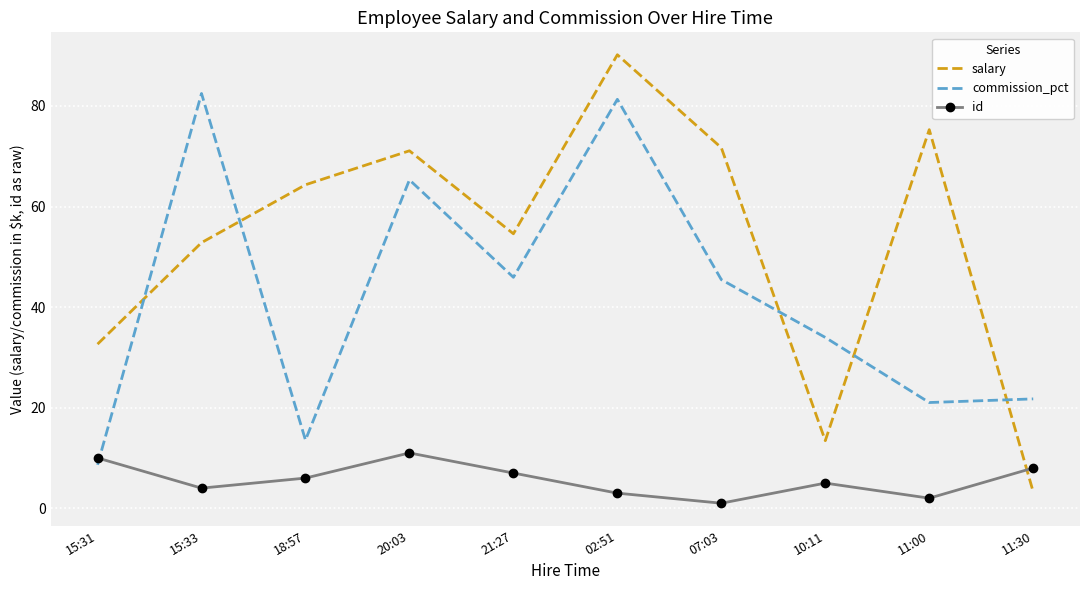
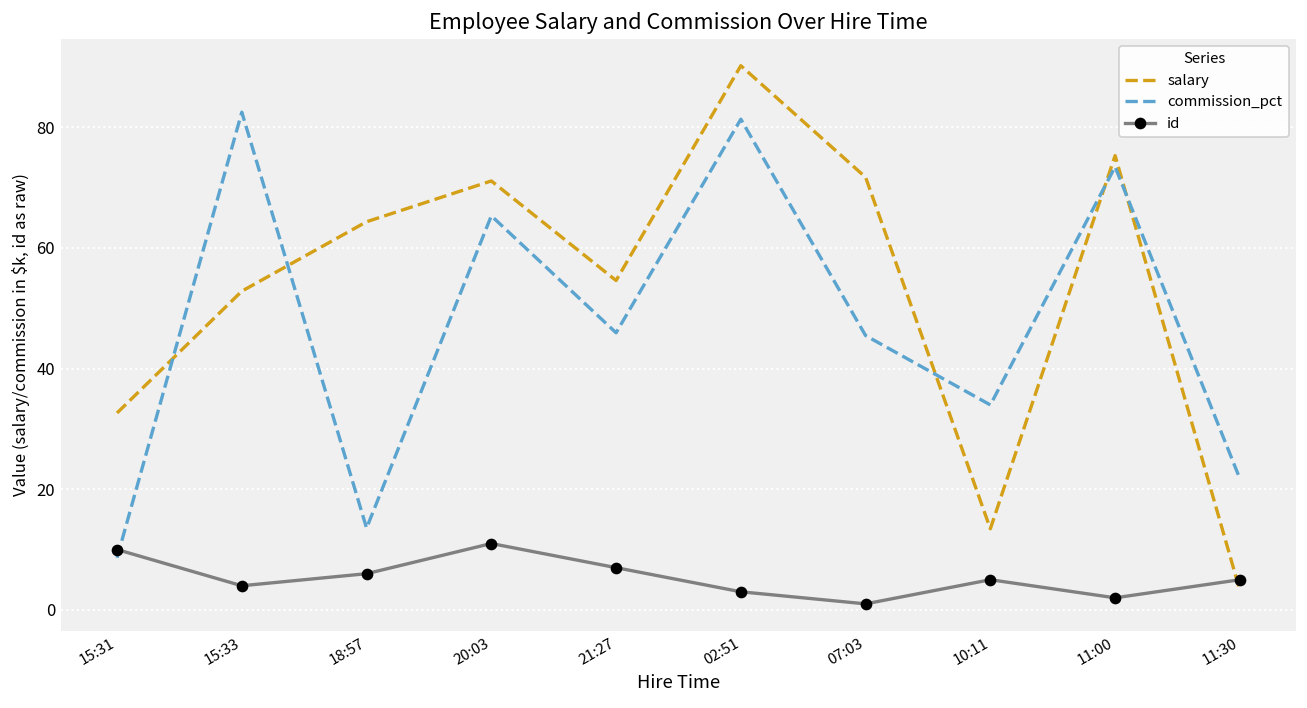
commission_pct, 11:00: 21 -> 73
id, 11:30: 8 -> 5
